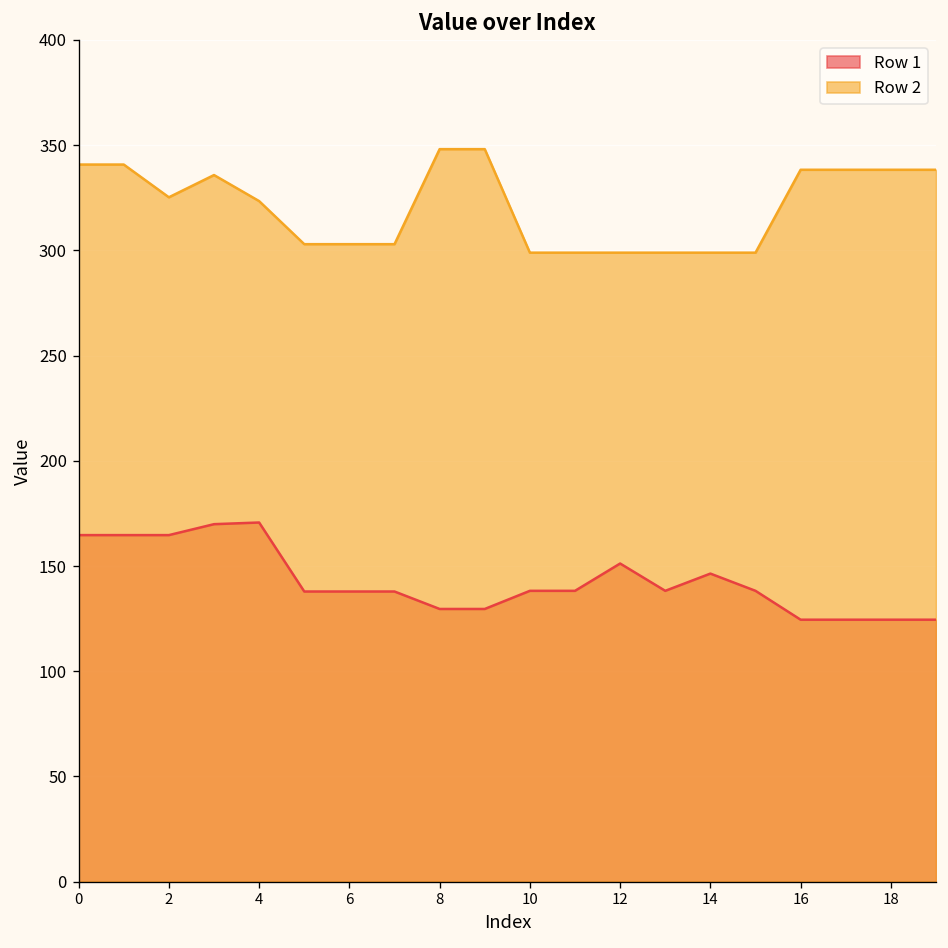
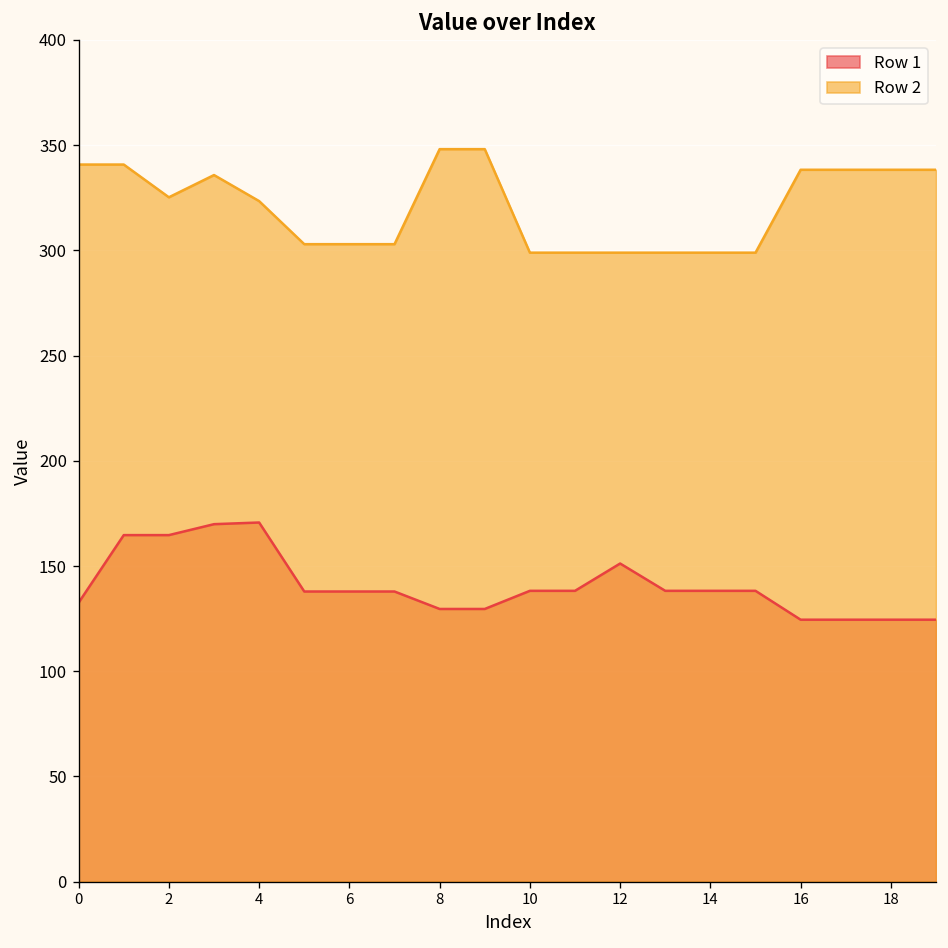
Row 1, 0: 165 -> 133
Row 1, 14: 146 -> 138
